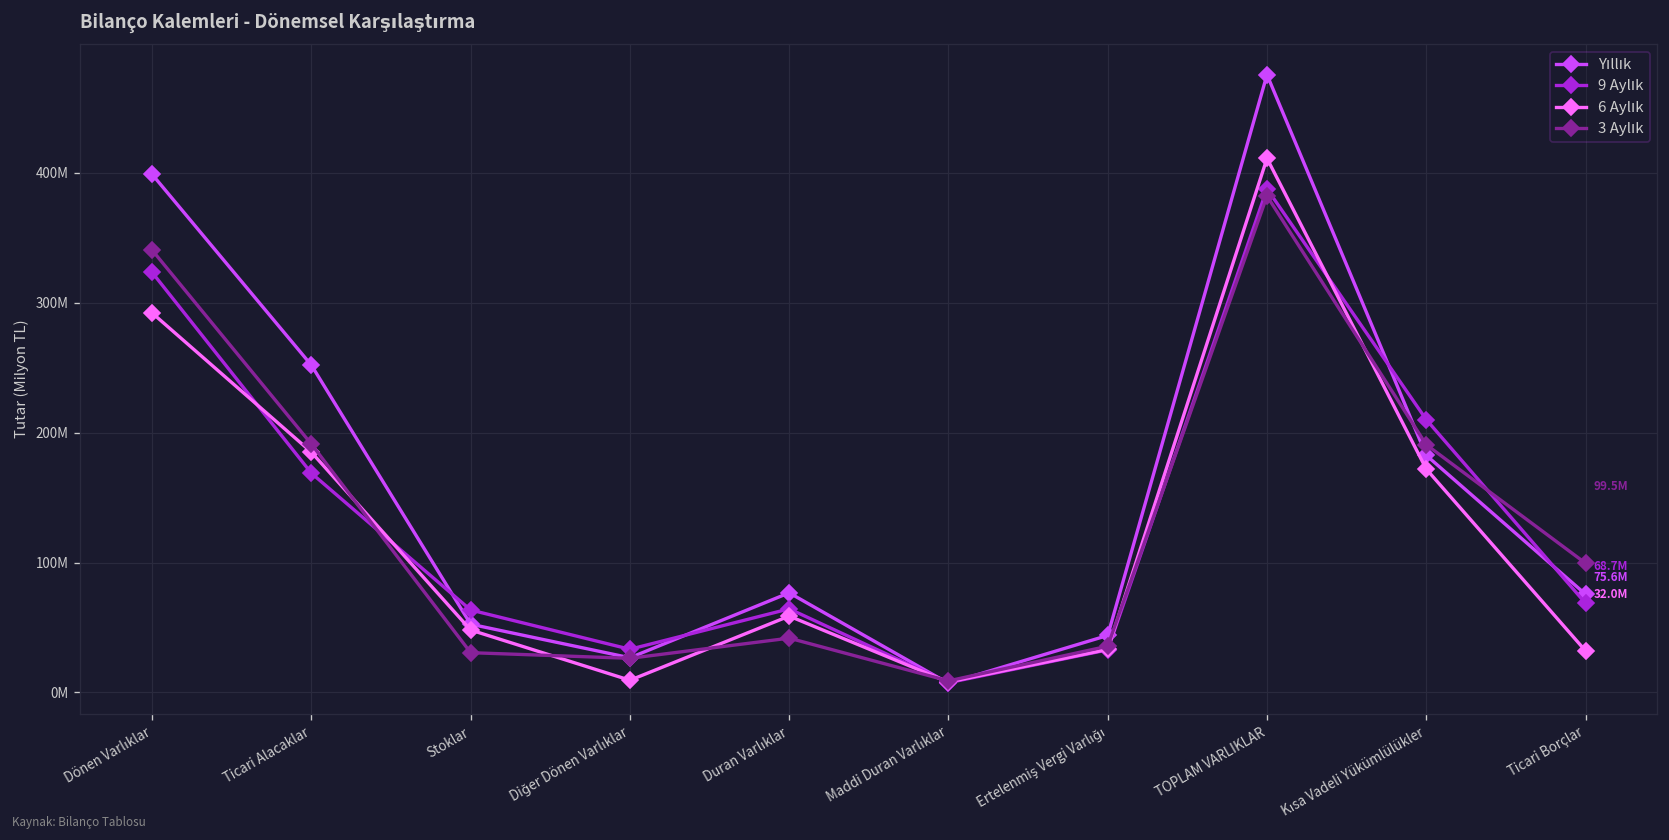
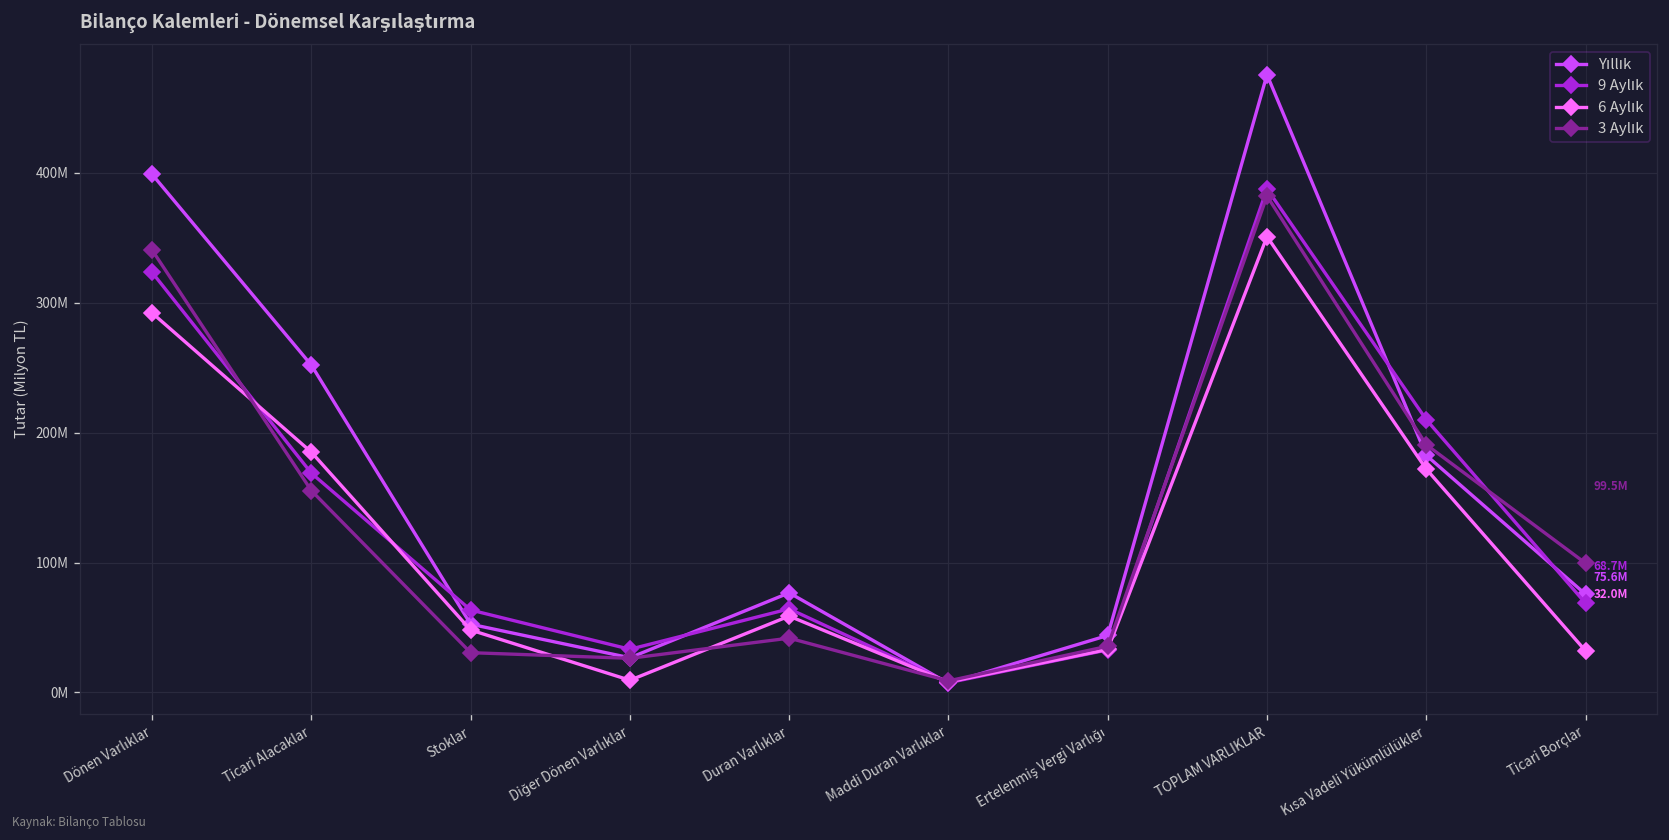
3 Aylık, Ticari Alacaklar: 191000000 -> 155000000
6 Aylık, TOPLAM VARLIKLAR: 411000000 -> 351000000
